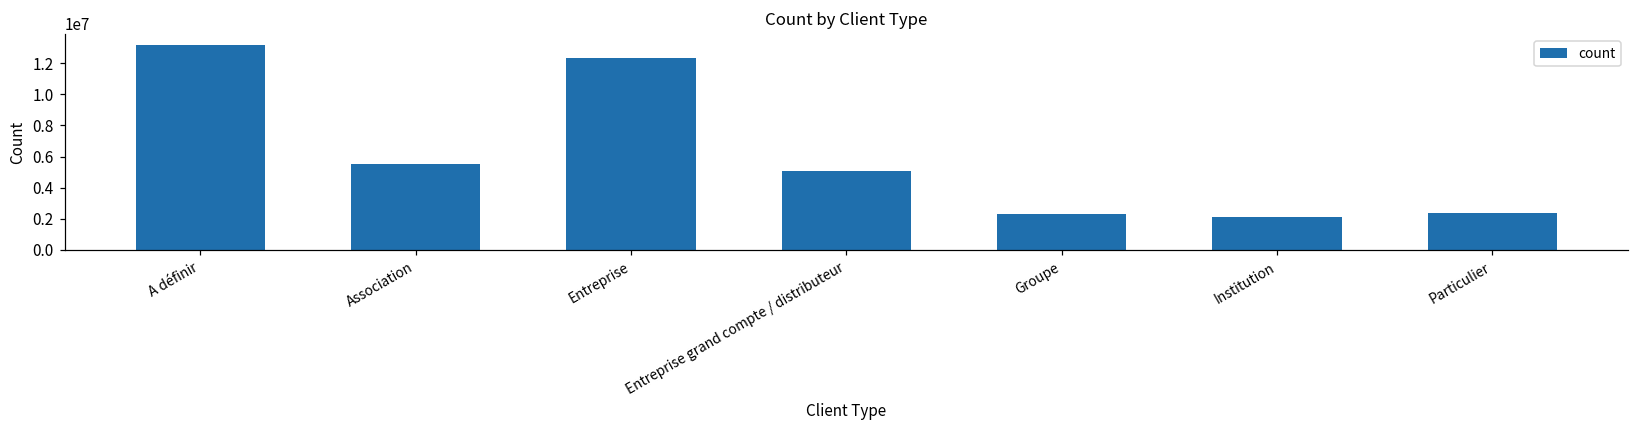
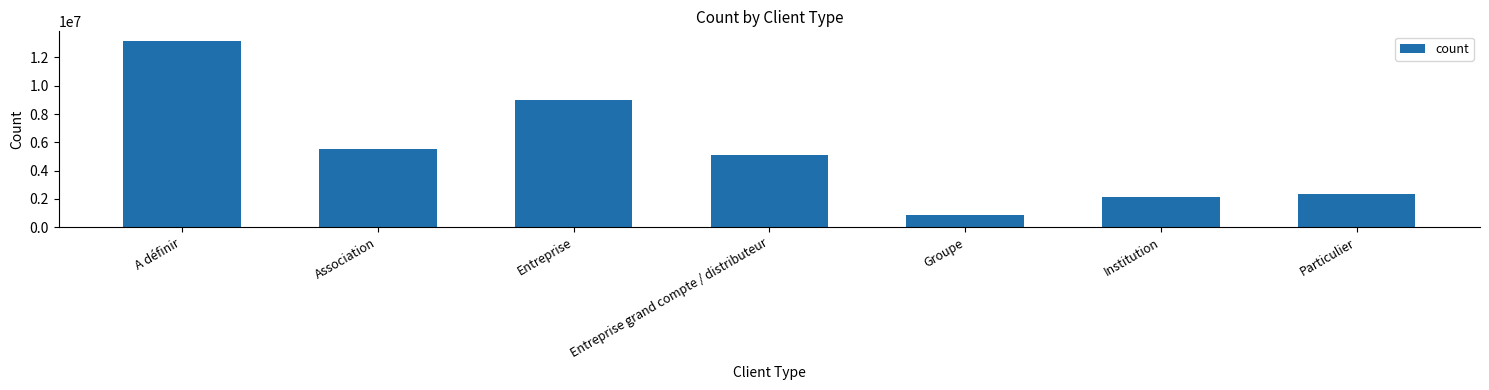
Entreprise: 12300000 -> 9000000
Groupe: 2300000 -> 800000
